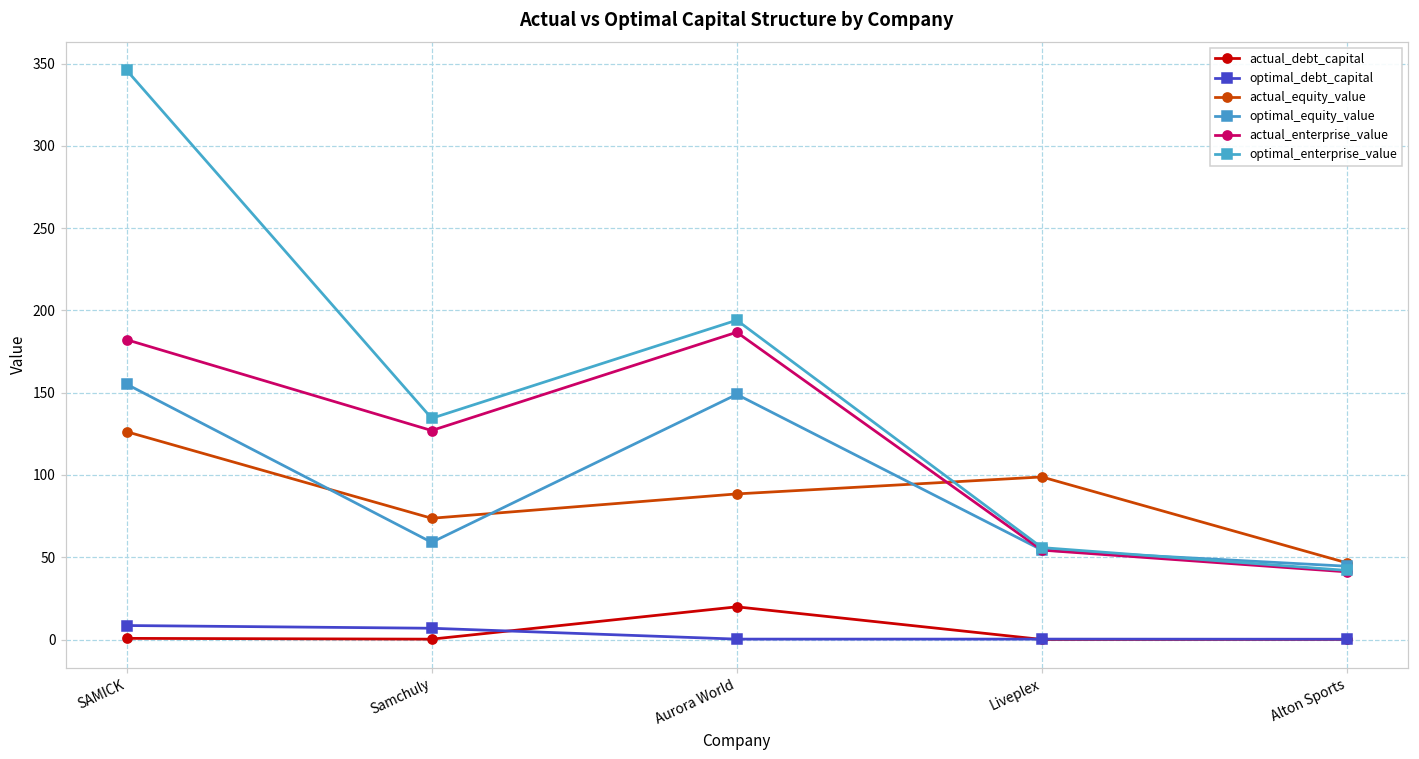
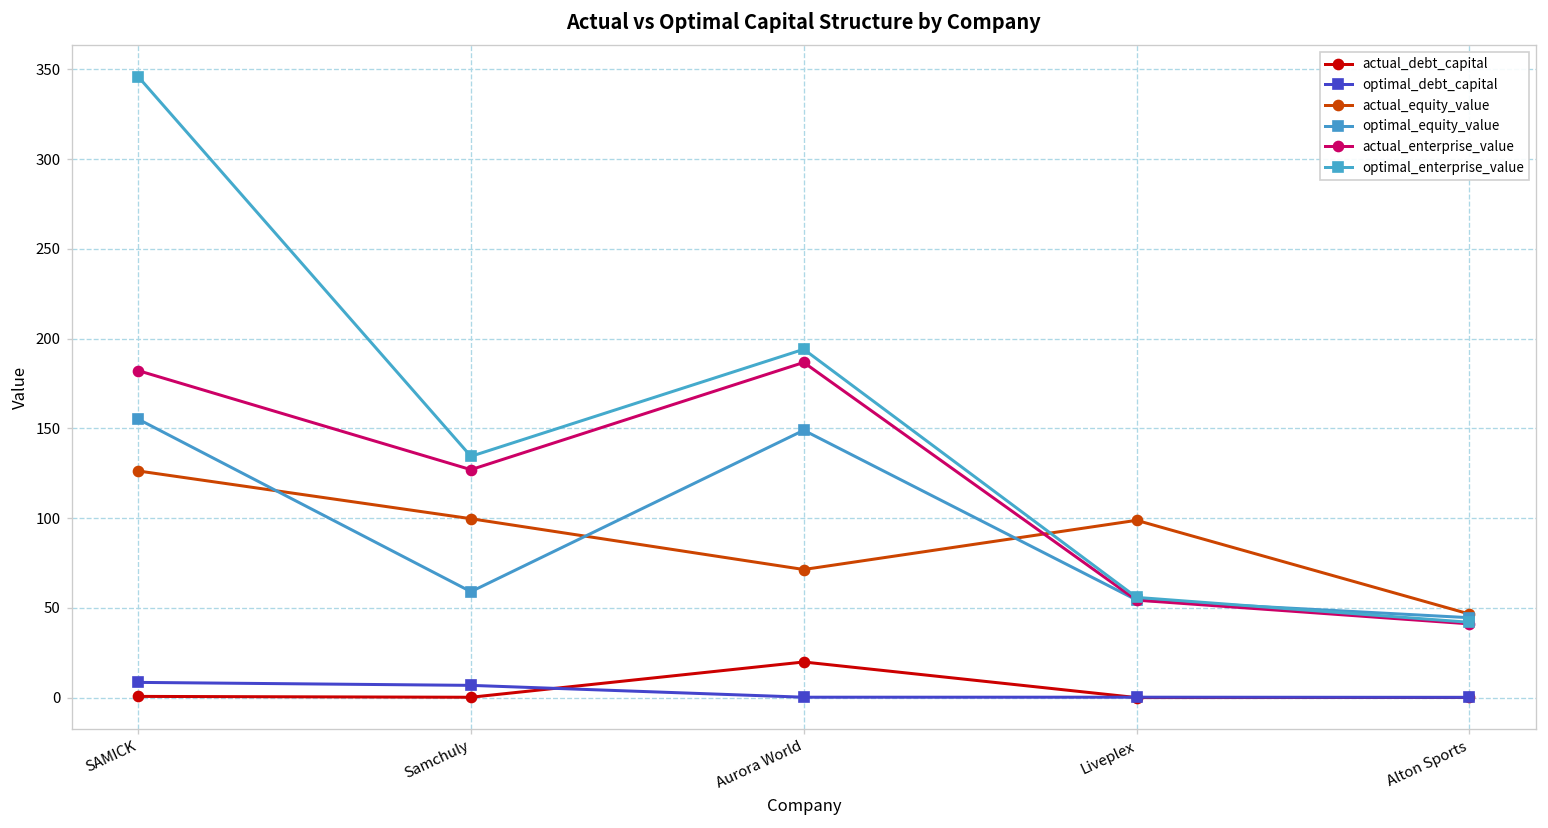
actual_equity_value, Samchuly: 74 -> 100
actual_equity_value, Aurora World: 89 -> 71
